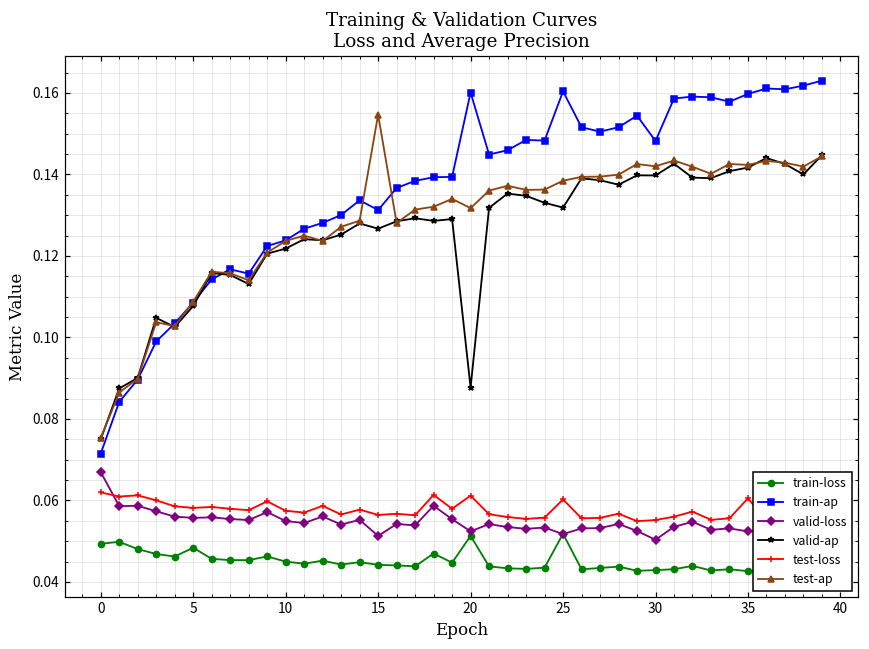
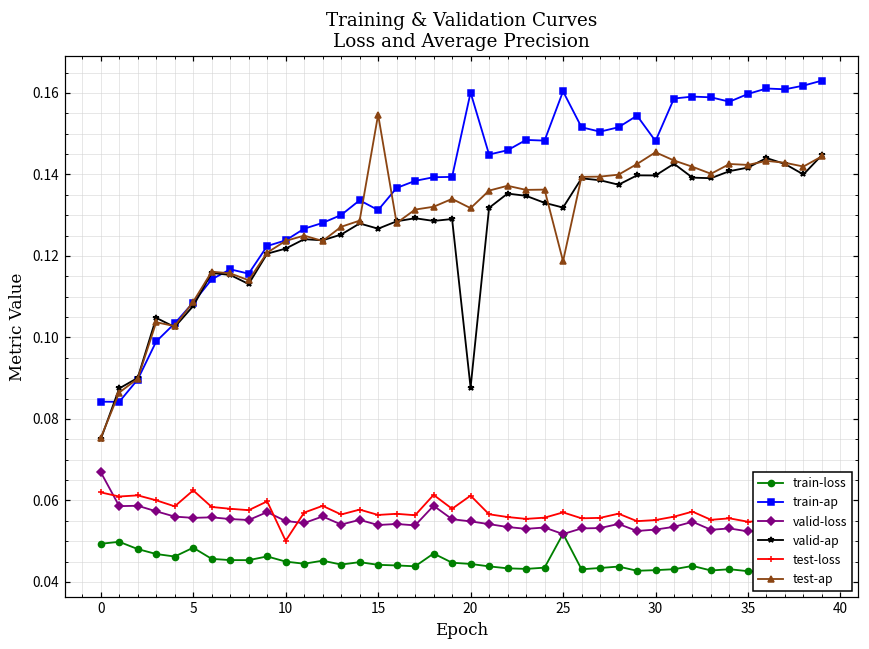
train-ap, 0: 0.071 -> 0.084
test-loss, 5: 0.058 -> 0.062
test-loss, 10: 0.057 -> 0.050
valid-loss, 15: 0.051 -> 0.054
train-loss, 20: 0.051 -> 0.044
valid-loss, 20: 0.052 -> 0.055
test-loss, 25: 0.060 -> 0.057
test-ap, 25: 0.138 -> 0.119
valid-loss, 30: 0.050 -> 0.053
test-ap, 30: 0.142 -> 0.145
test-loss, 35: 0.061 -> 0.055
